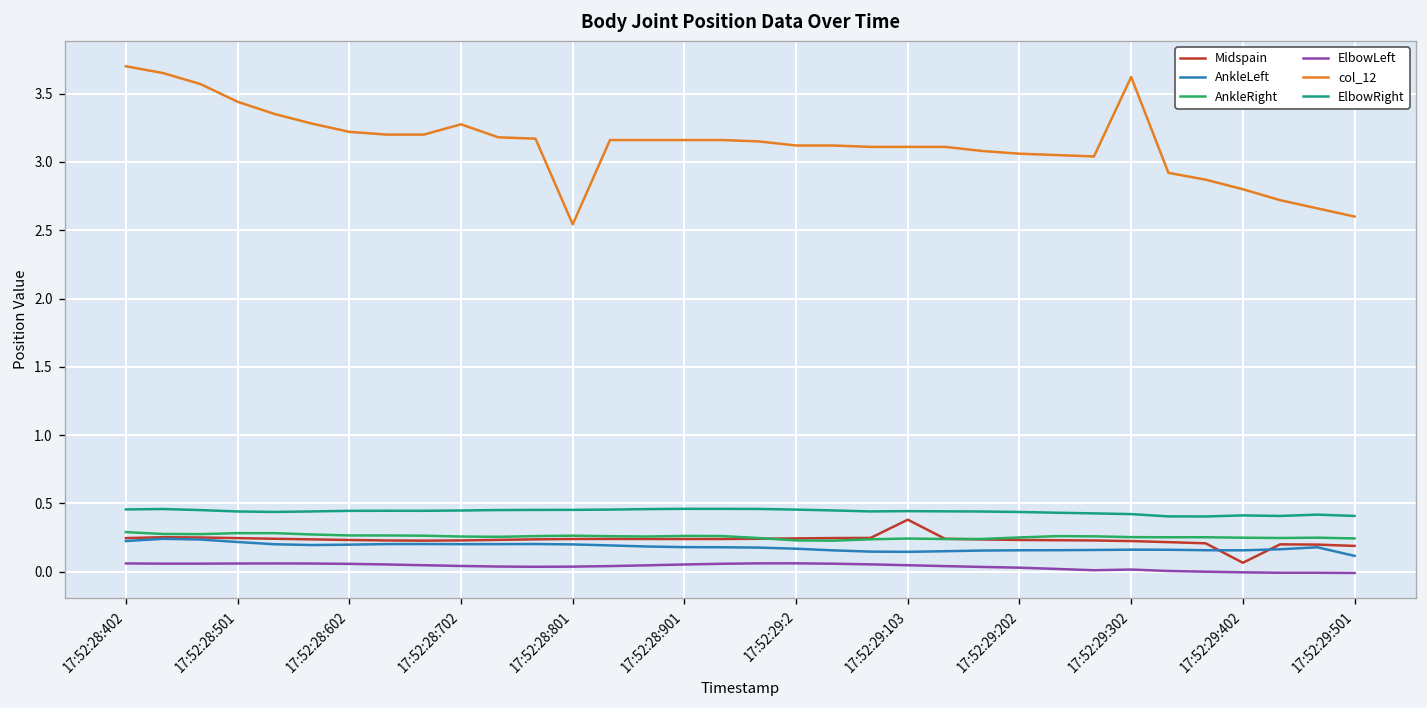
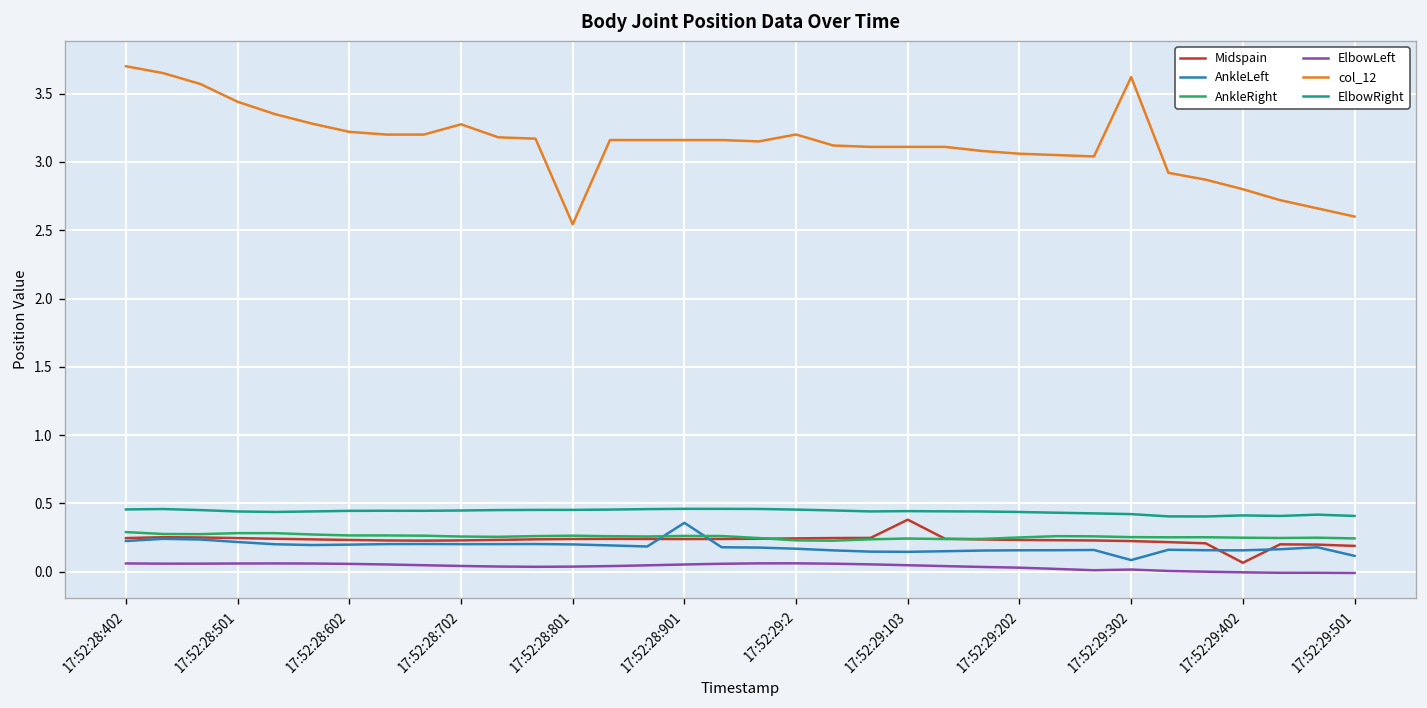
AnkleLeft, 17:52:28:901: 0.18 -> 0.36
col_12, 17:52:29:2: 3.12 -> 3.20
AnkleLeft, 17:52:29:302: 0.16 -> 0.09
